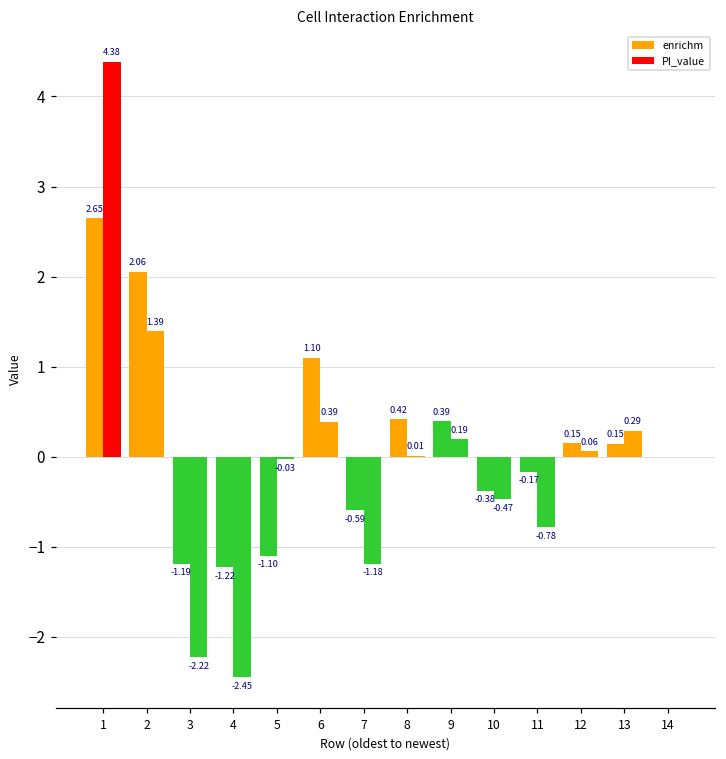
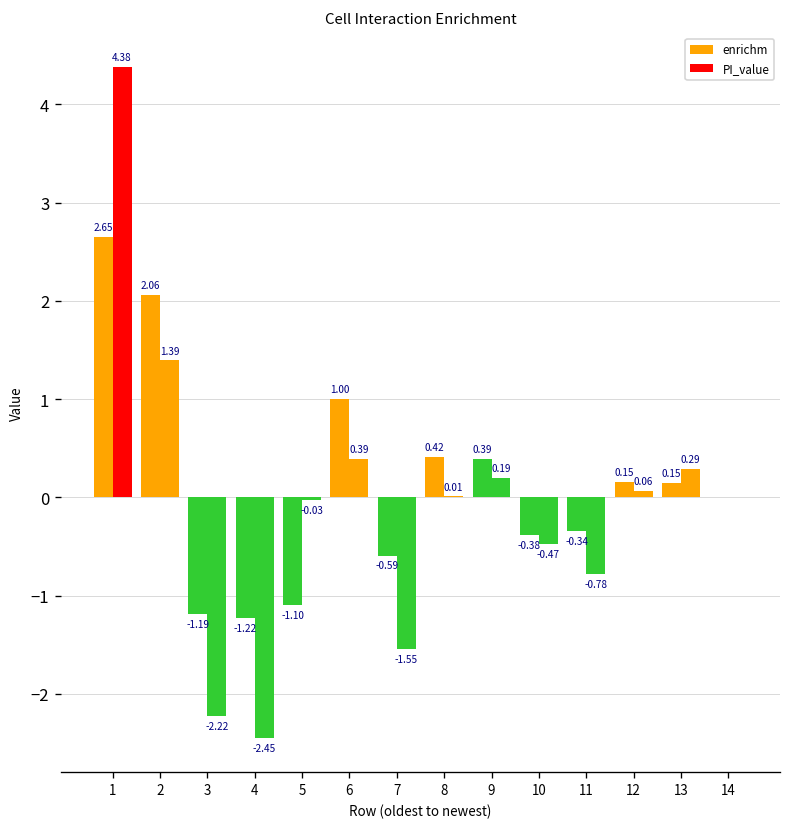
enrichm, 6: 1.10 -> 1.00
PI_value, 7: -1.18 -> -1.55
enrichm, 11: -0.17 -> -0.34
